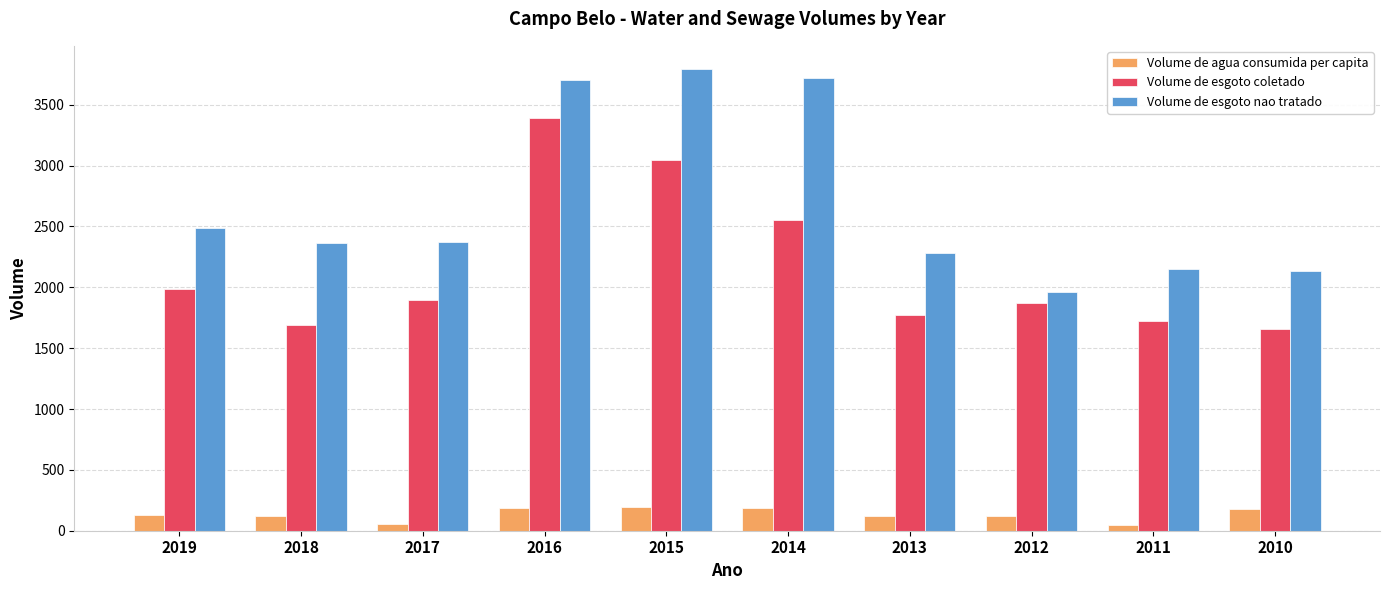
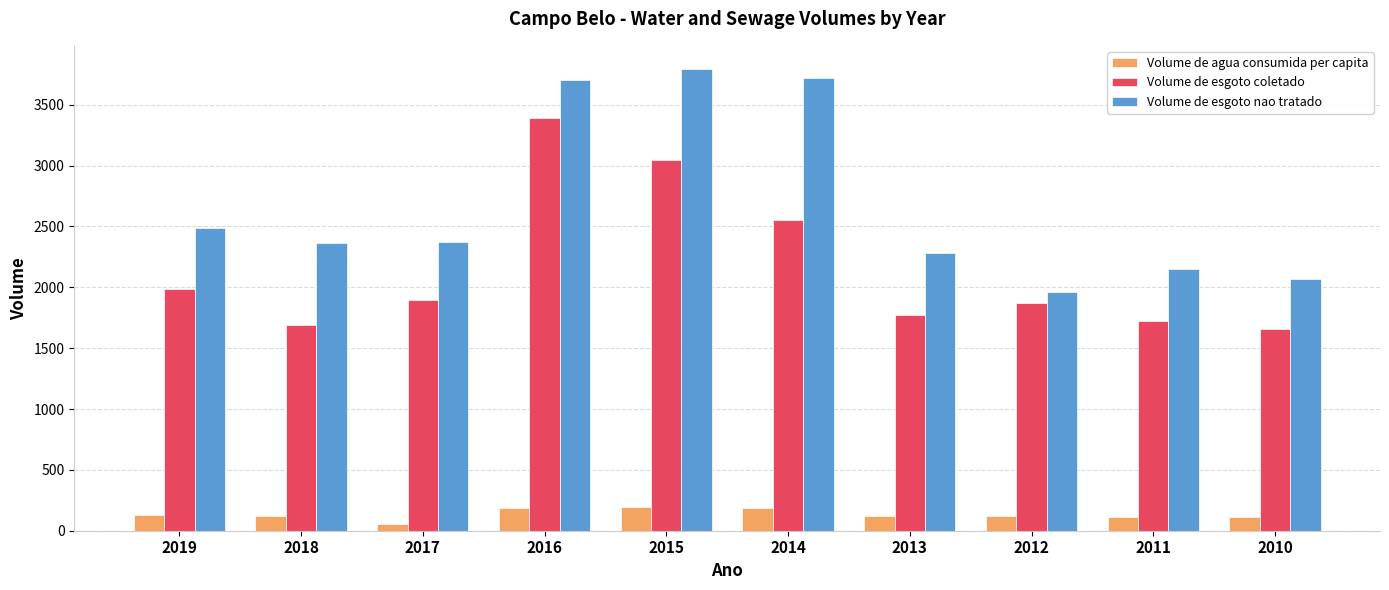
Volume de agua consumida per capita, 2011: 50 -> 110
Volume de agua consumida per capita, 2010: 180 -> 110
Volume de esgoto nao tratado, 2010: 2140 -> 2070
